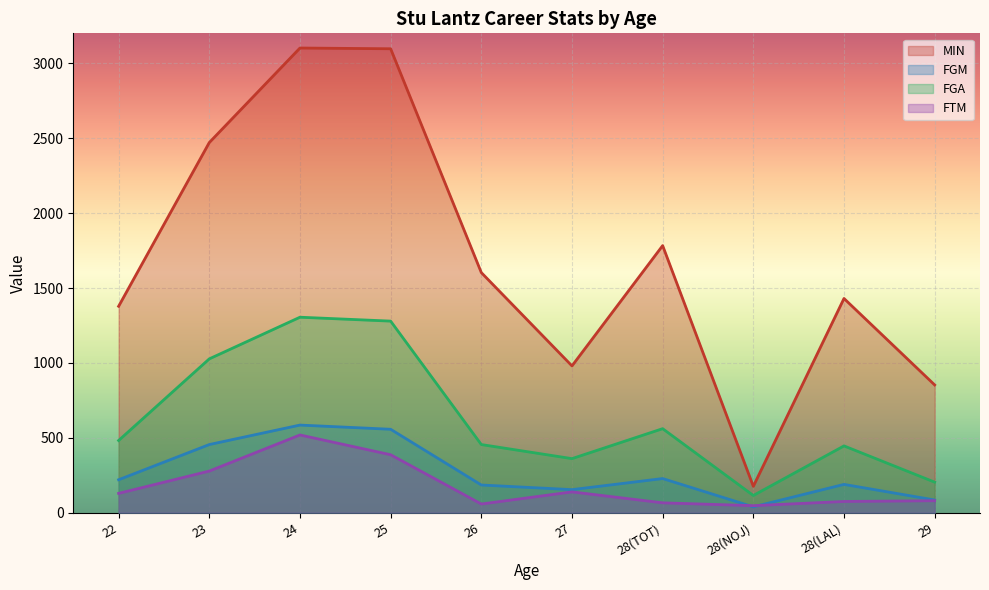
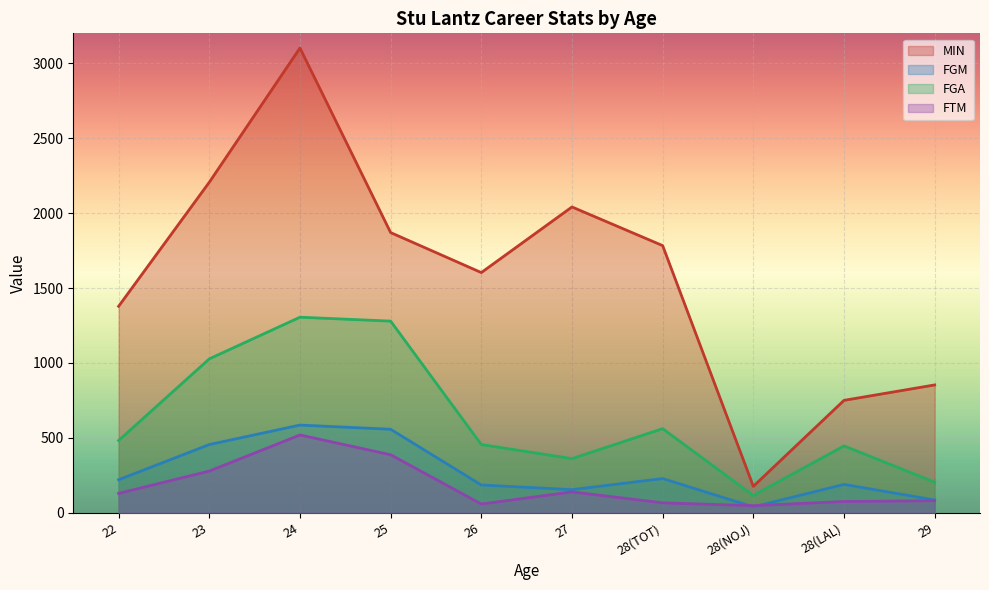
MIN, 23: 2470 -> 2210
MIN, 25: 3100 -> 1870
MIN, 27: 980 -> 2040
MIN, 28(LAL): 1430 -> 750
